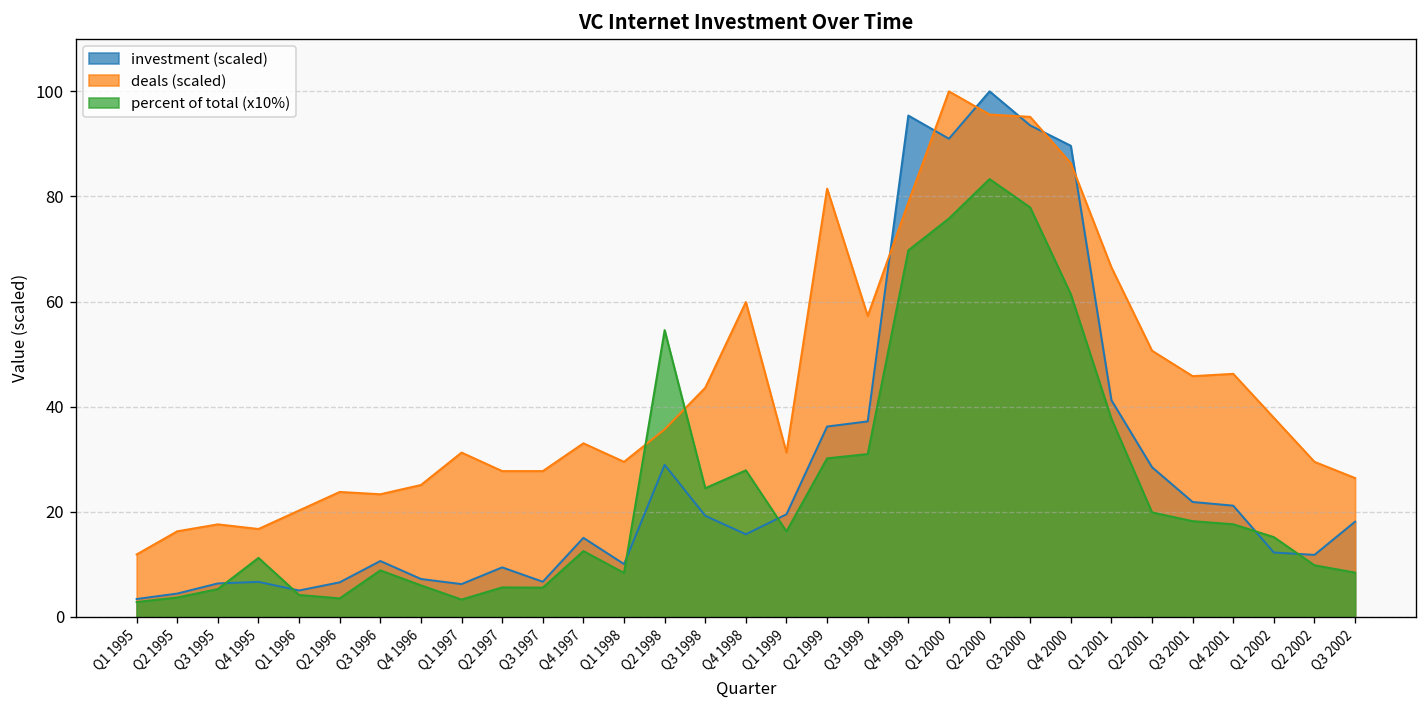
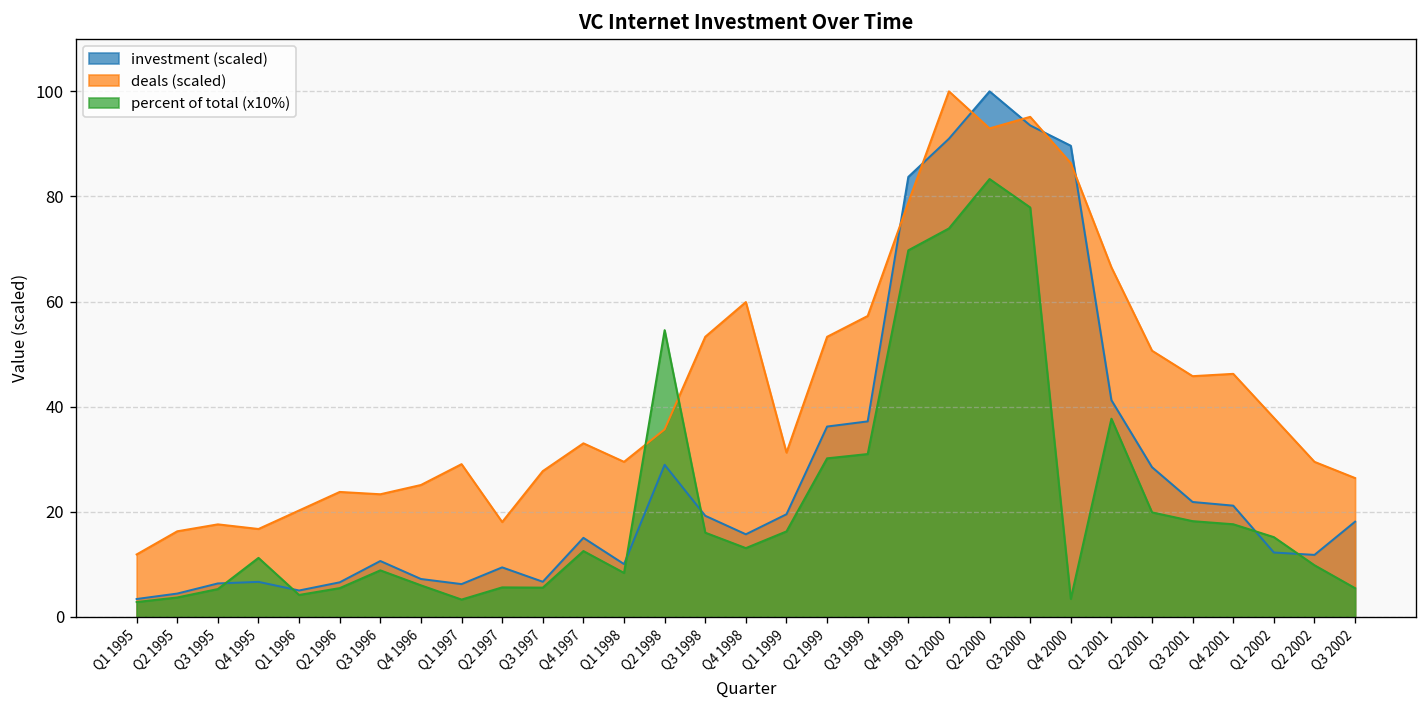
percent of total (x10%), Q2 1996: 4 -> 5
deals (scaled), Q1 1997: 31 -> 29
deals (scaled), Q2 1997: 28 -> 18
deals (scaled), Q3 1998: 44 -> 53
percent of total (x10%), Q3 1998: 25 -> 16
percent of total (x10%), Q4 1998: 28 -> 13
deals (scaled), Q2 1999: 81 -> 53
investment (scaled), Q4 1999: 95 -> 84
percent of total (x10%), Q1 2000: 76 -> 74
deals (scaled), Q2 2000: 96 -> 93
percent of total (x10%), Q4 2000: 61 -> 3
percent of total (x10%), Q3 2002: 8 -> 5
